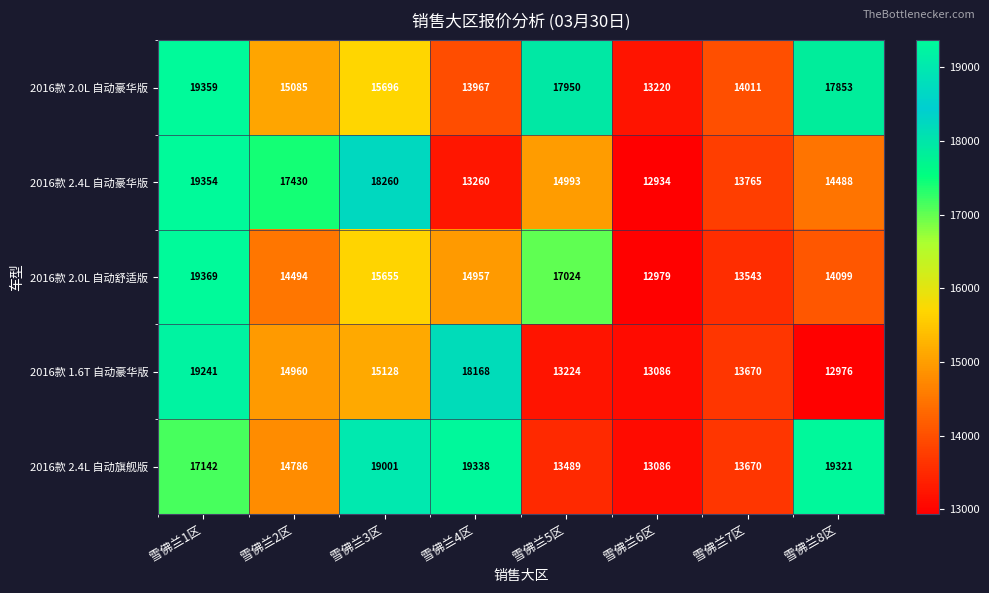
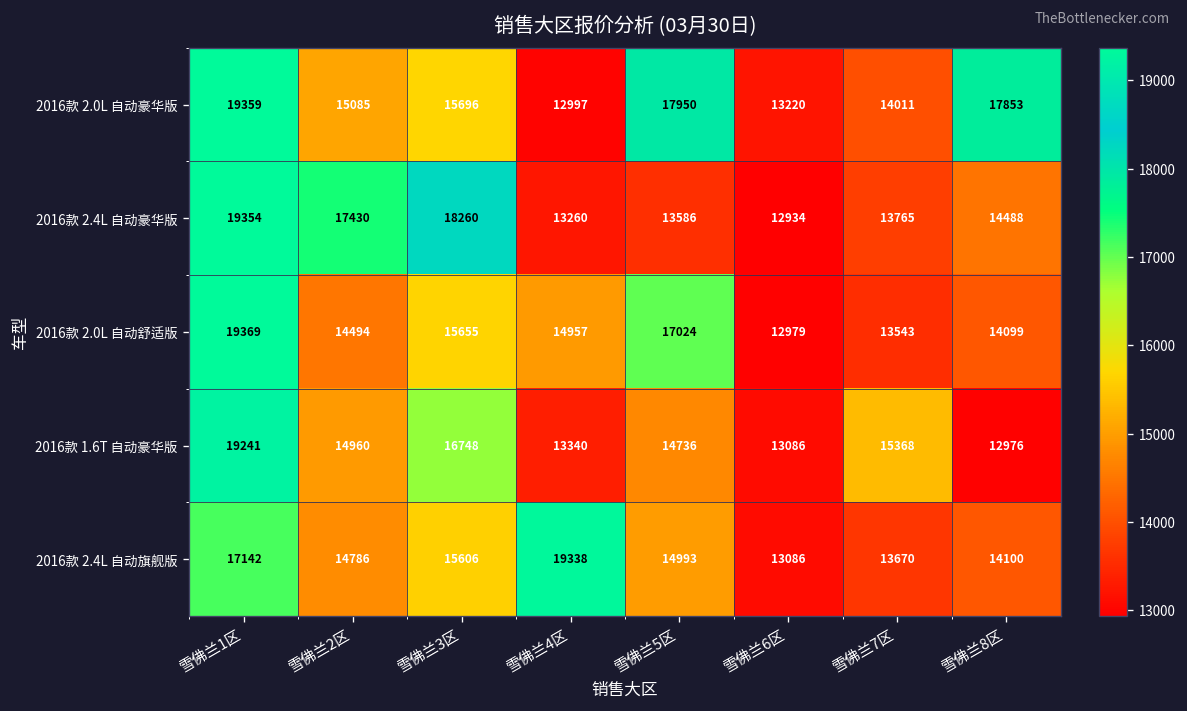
2016款 2.0L 自动豪华版, 雪佛兰4区: 13967 -> 12997
2016款 2.4L 自动豪华版, 雪佛兰5区: 14993 -> 13586
2016款 1.6T 自动豪华版, 雪佛兰3区: 15128 -> 16748
2016款 1.6T 自动豪华版, 雪佛兰4区: 18168 -> 13340
2016款 1.6T 自动豪华版, 雪佛兰5区: 13224 -> 14736
2016款 1.6T 自动豪华版, 雪佛兰7区: 13670 -> 15368
2016款 2.4L 自动旗舰版, 雪佛兰3区: 19001 -> 15606
2016款 2.4L 自动旗舰版, 雪佛兰5区: 13489 -> 14993
2016款 2.4L 自动旗舰版, 雪佛兰8区: 19321 -> 14100
